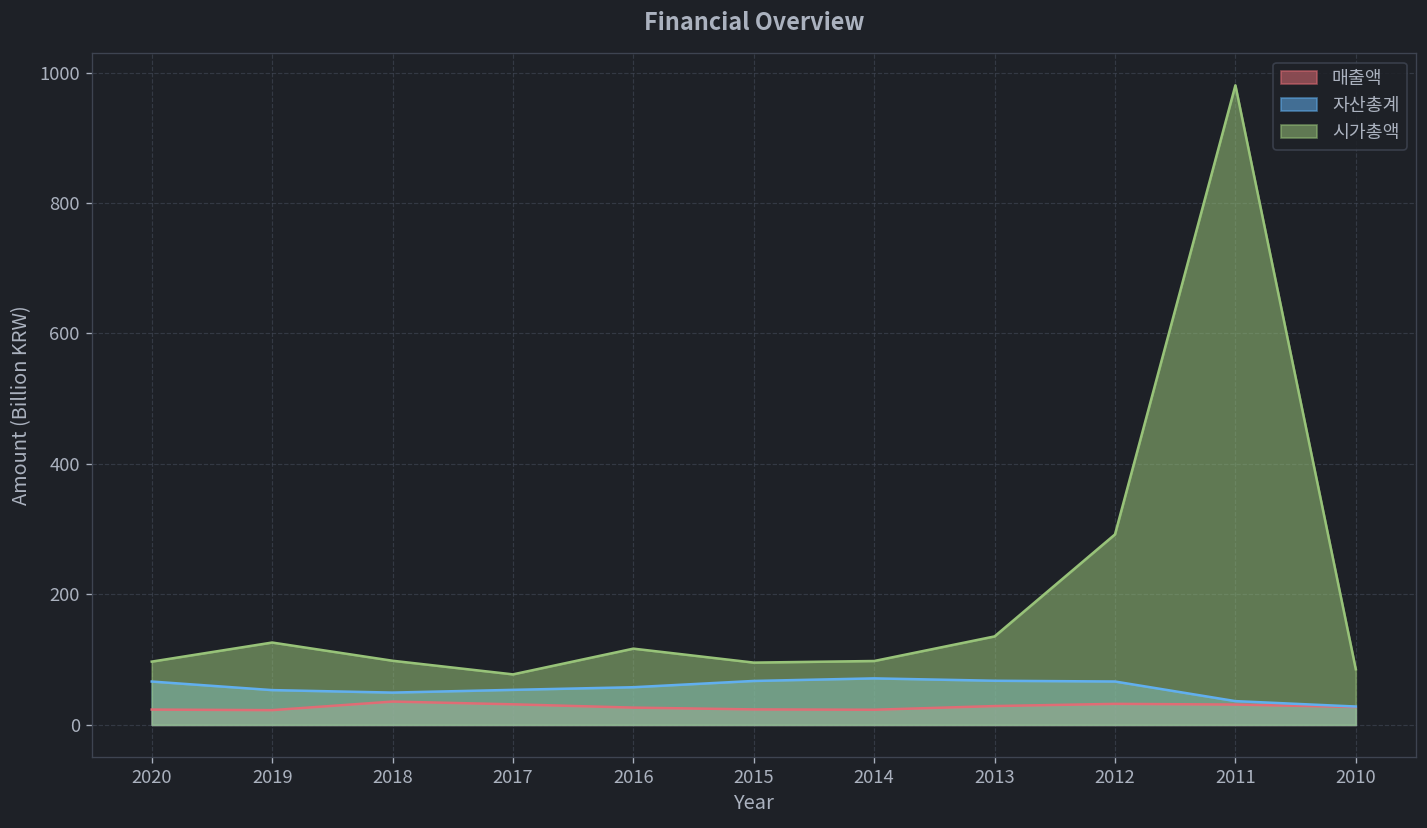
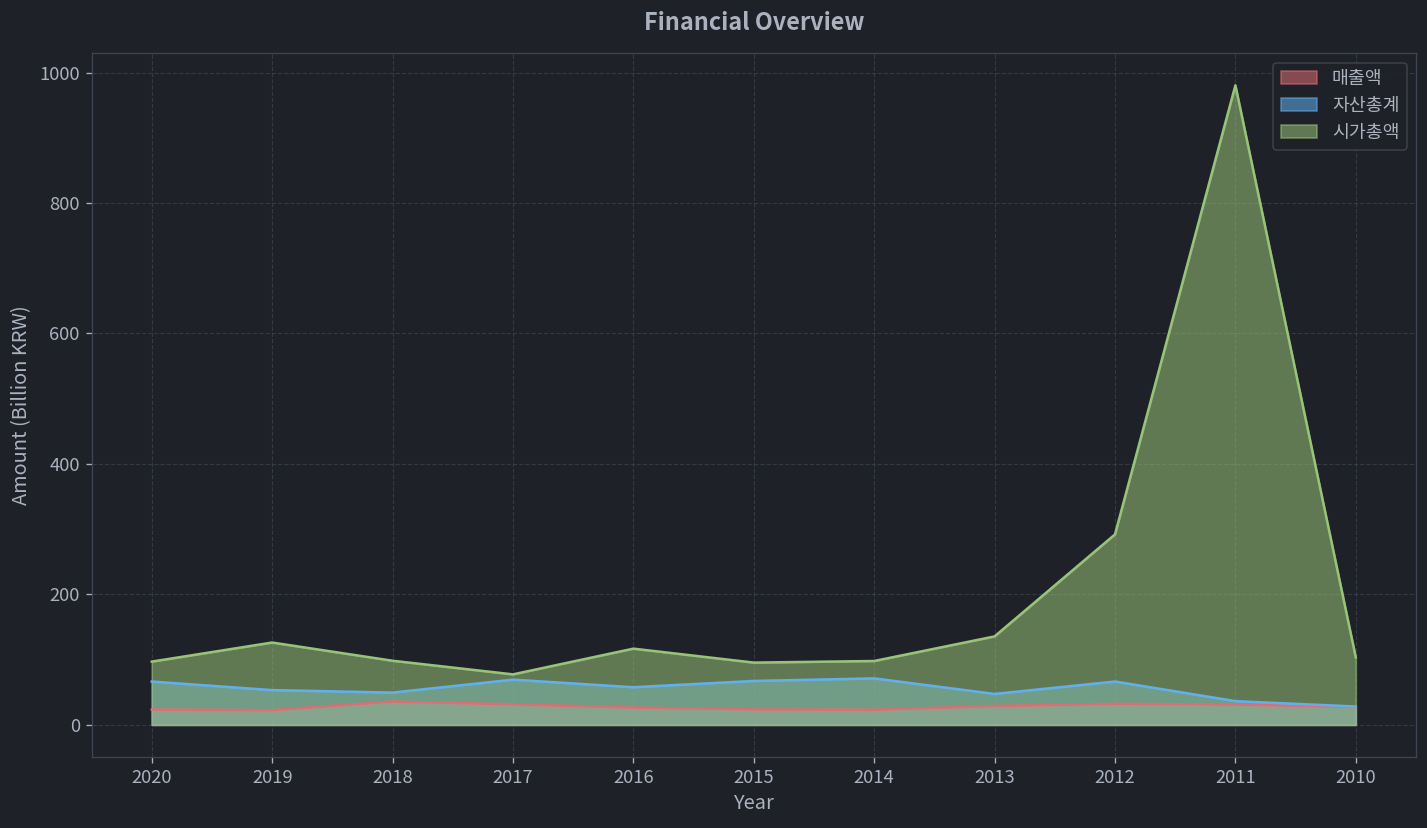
자산총계, 2017: 50 -> 70
자산총계, 2013: 70 -> 50
시가총액, 2010: 90 -> 100
